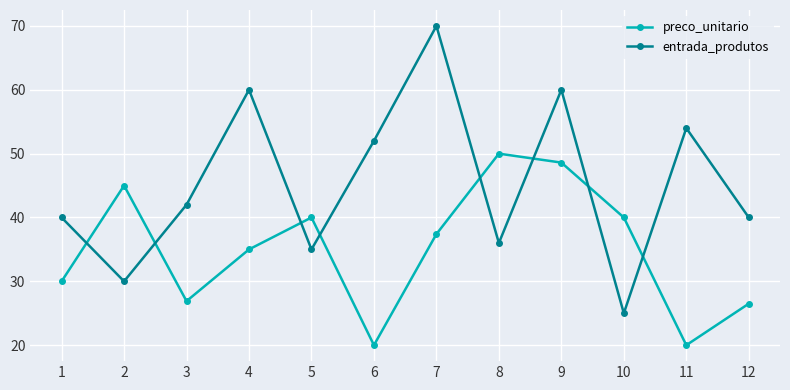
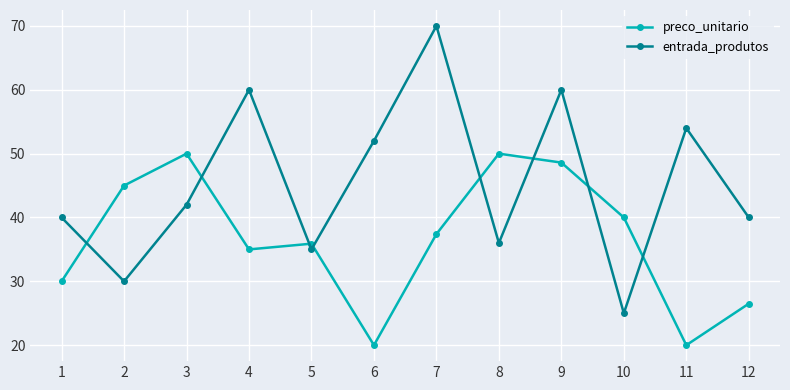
preco_unitario, 3: 27 -> 50
preco_unitario, 5: 40 -> 36
